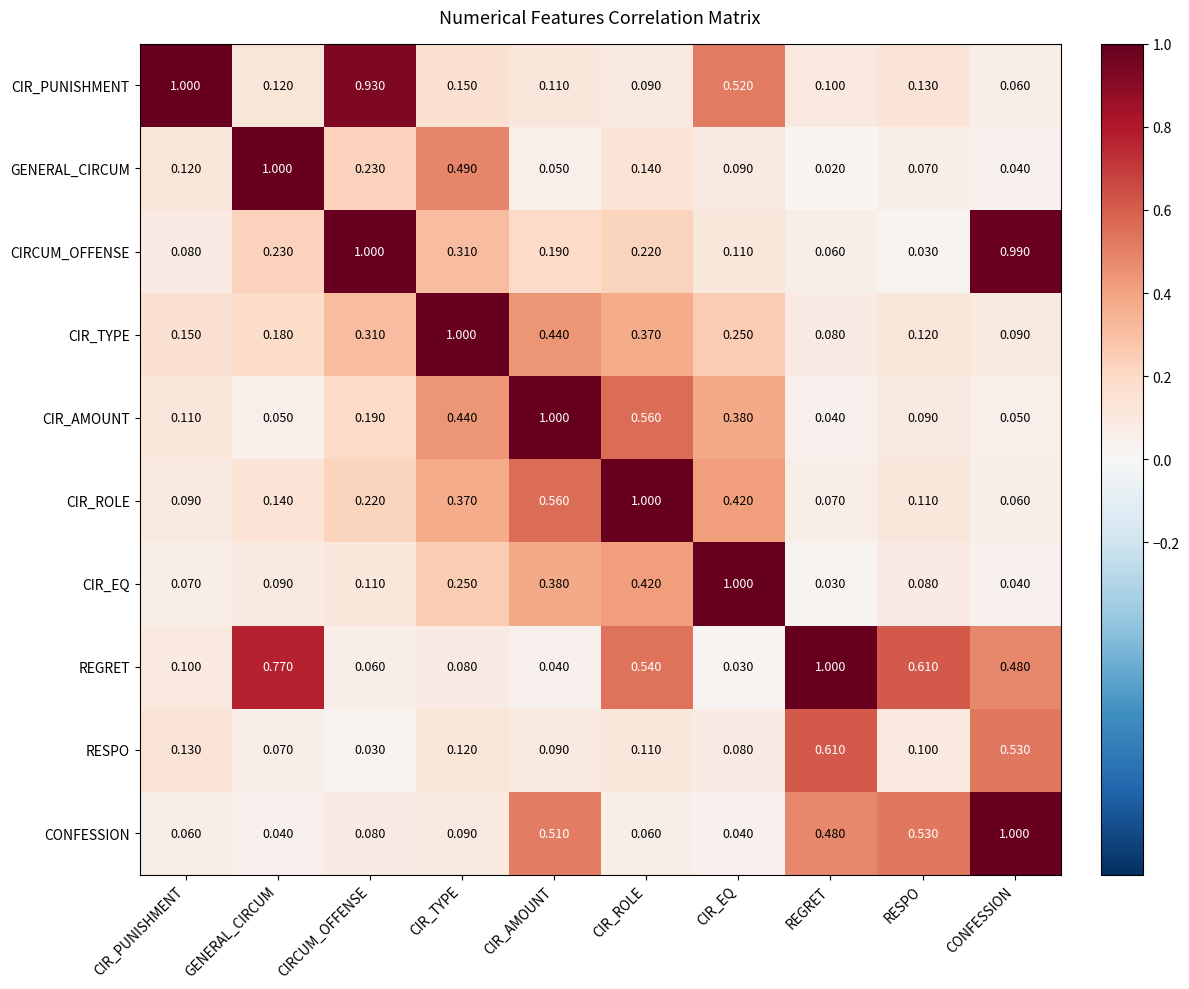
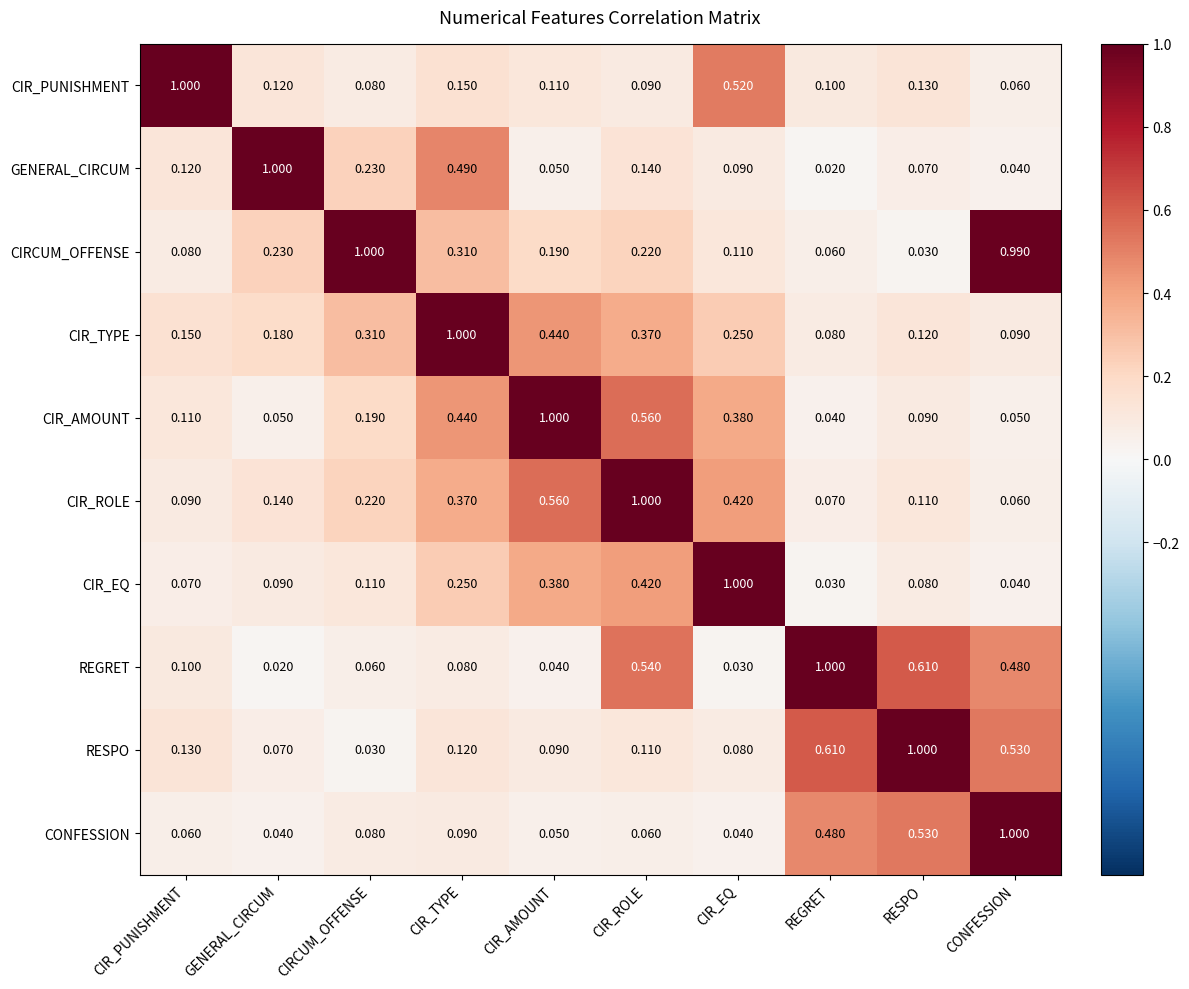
CIR_PUNISHMENT, CIRCUM_OFFENSE: 0.930 -> 0.080
REGRET, GENERAL_CIRCUM: 0.770 -> 0.020
RESPO, RESPO: 0.100 -> 1.000
CONFESSION, CIR_AMOUNT: 0.510 -> 0.050
